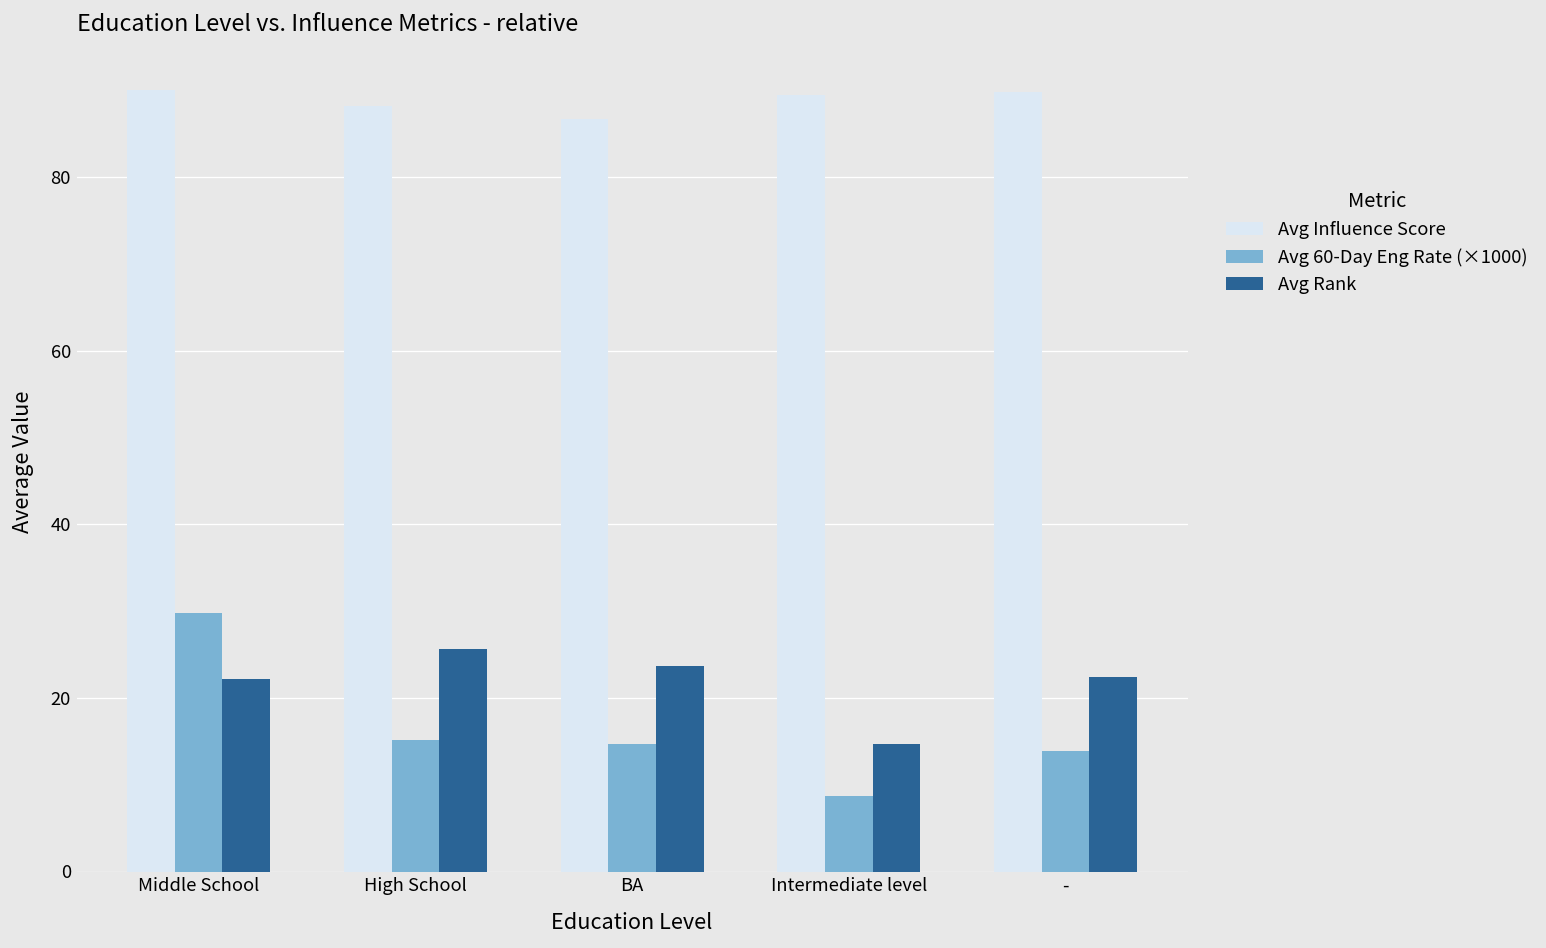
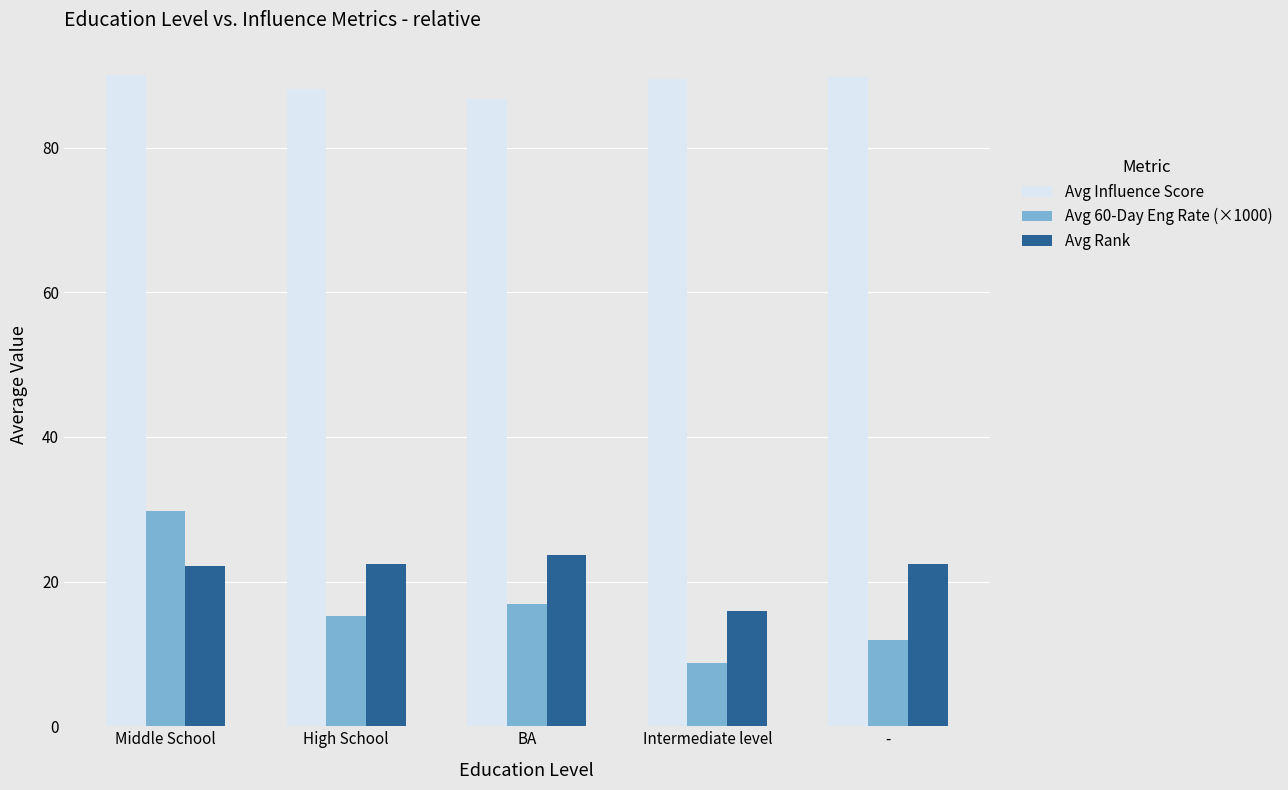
Avg Rank, High School: 26 -> 22
Avg 60-Day Eng Rate (×1000), BA: 15 -> 17
Avg Rank, Intermediate level: 15 -> 16
Avg 60-Day Eng Rate (×1000), -: 14 -> 12
